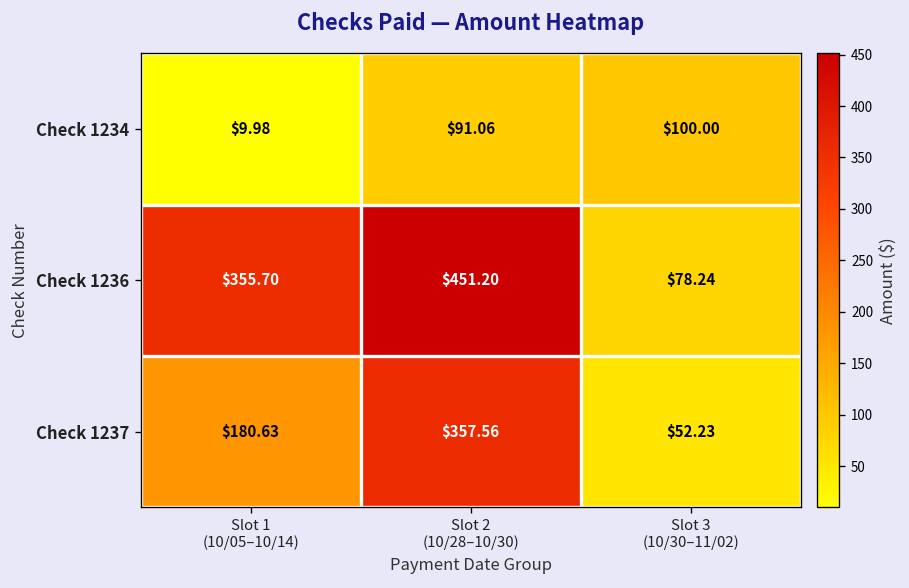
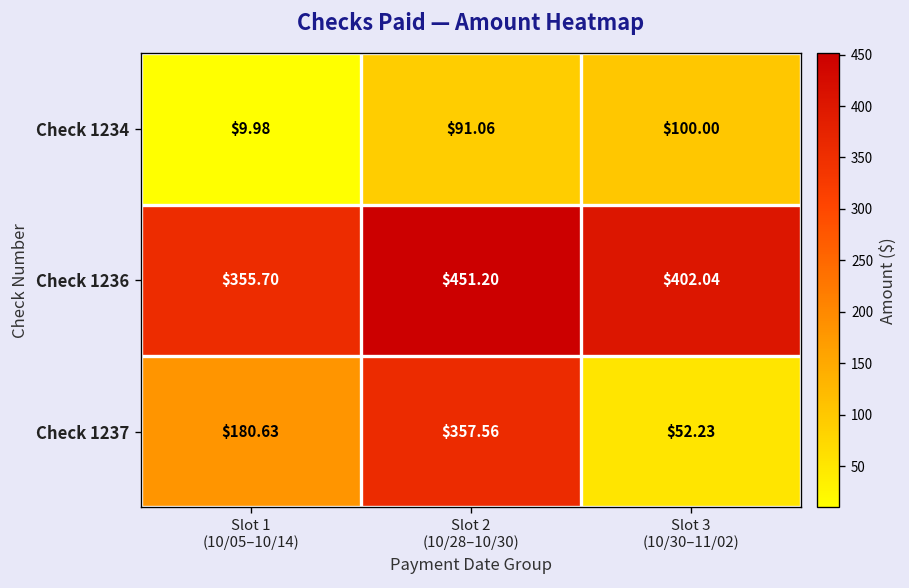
Check 1236, Slot 3 (10/30–11/02): $78.24 -> $402.04
